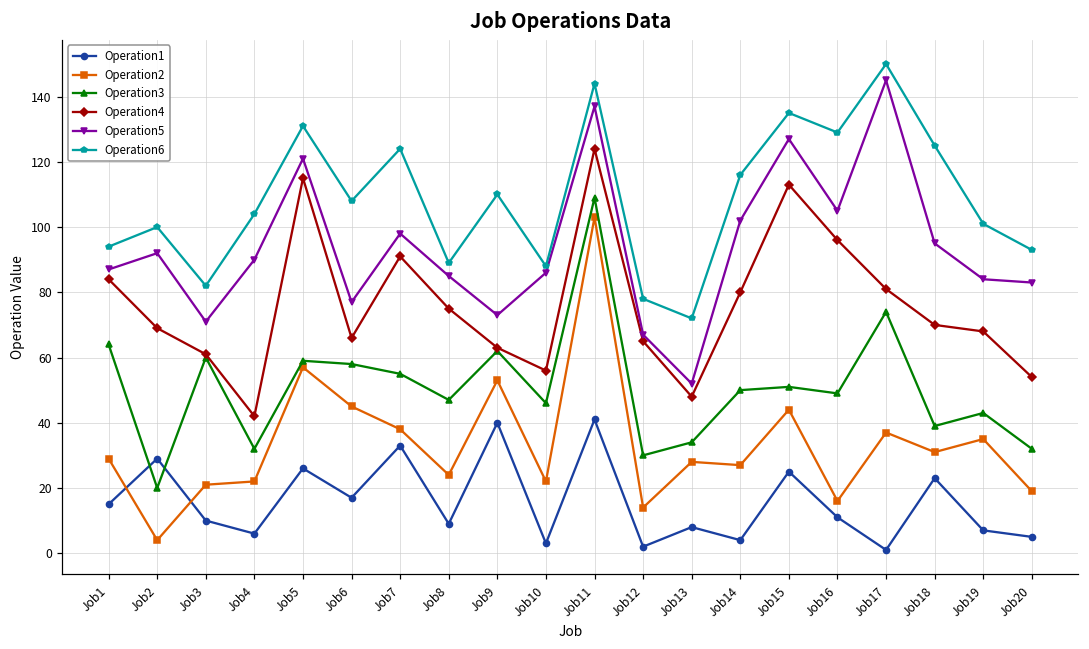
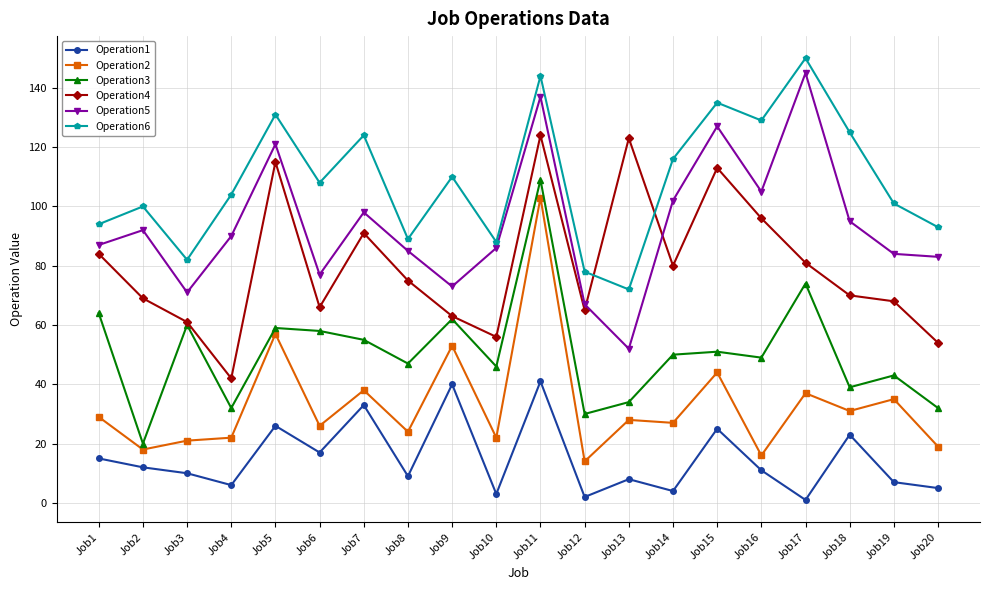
Operation1, Job2: 29 -> 12
Operation2, Job2: 4 -> 18
Operation2, Job6: 45 -> 26
Operation4, Job13: 48 -> 123
